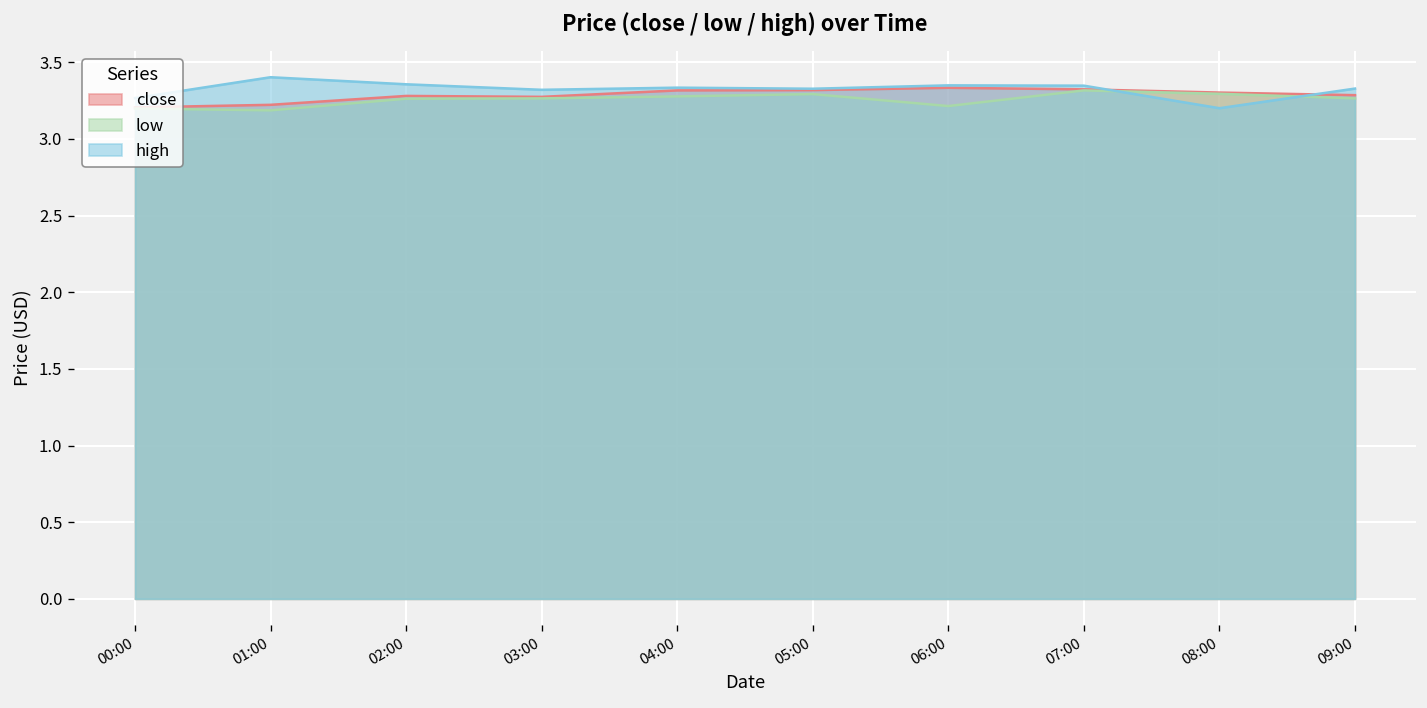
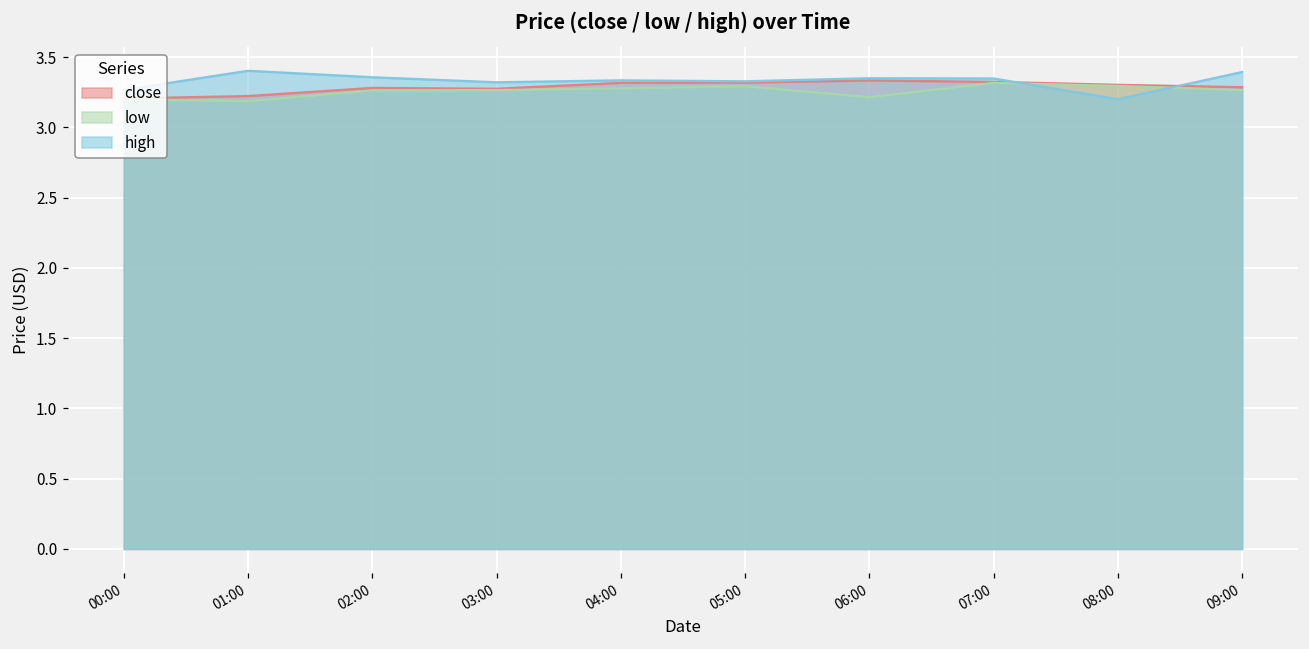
high, 09:00: 3.33 -> 3.39
